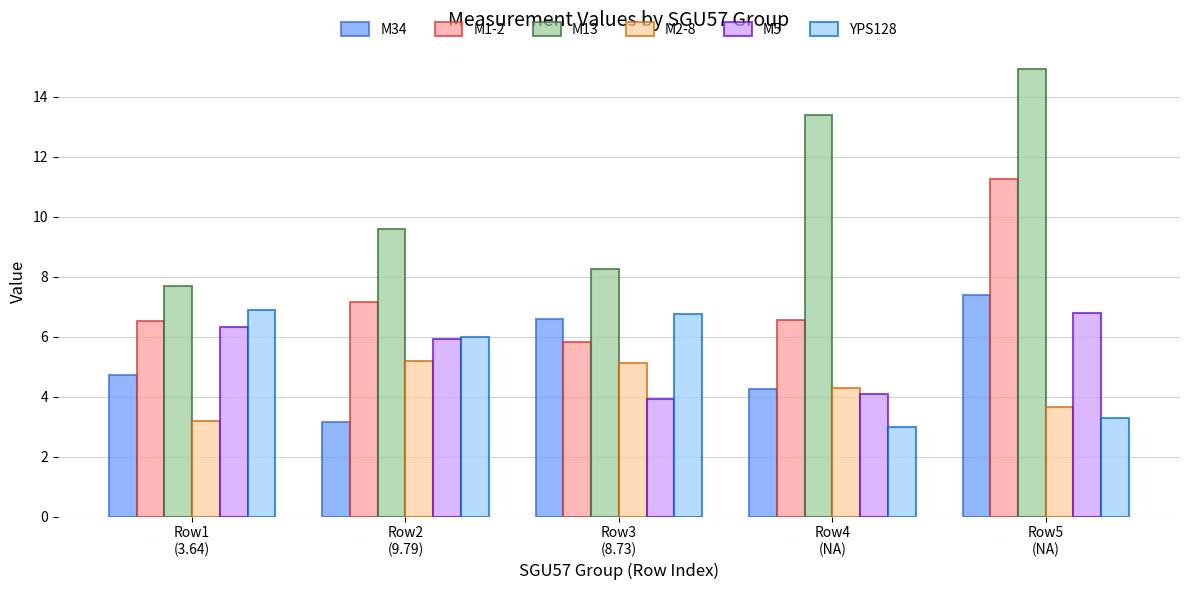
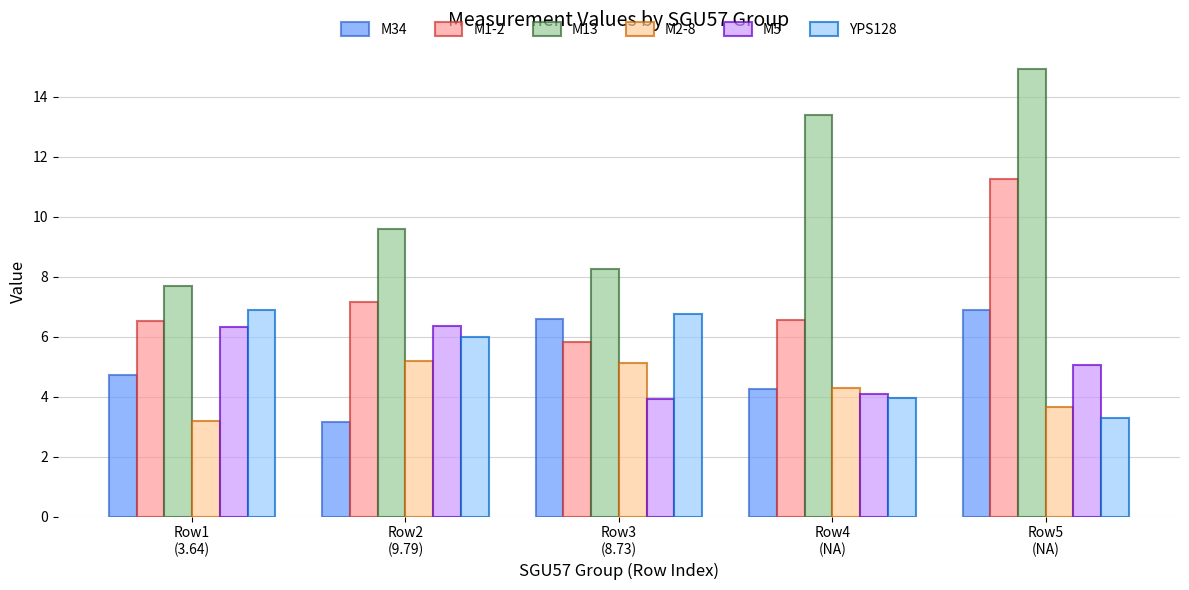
M5, Row2 (9.79): 5.9 -> 6.3
YPS128, Row4 (NA): 3.0 -> 3.9
M34, Row5 (NA): 7.4 -> 6.9
M5, Row5 (NA): 6.8 -> 5.1
